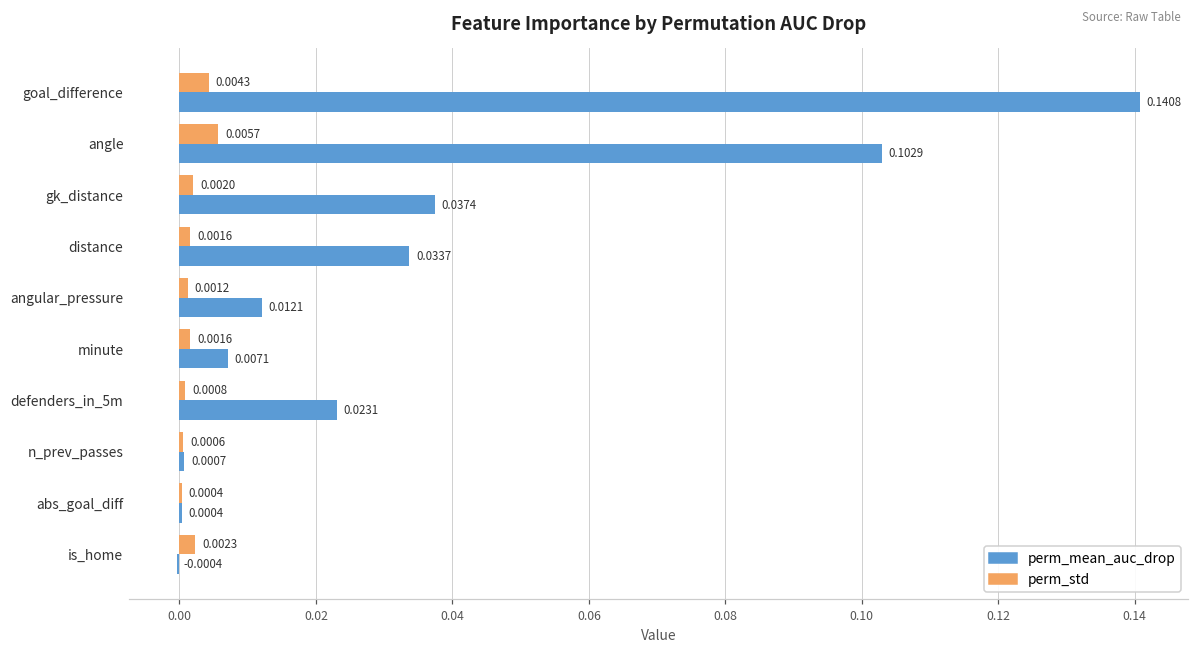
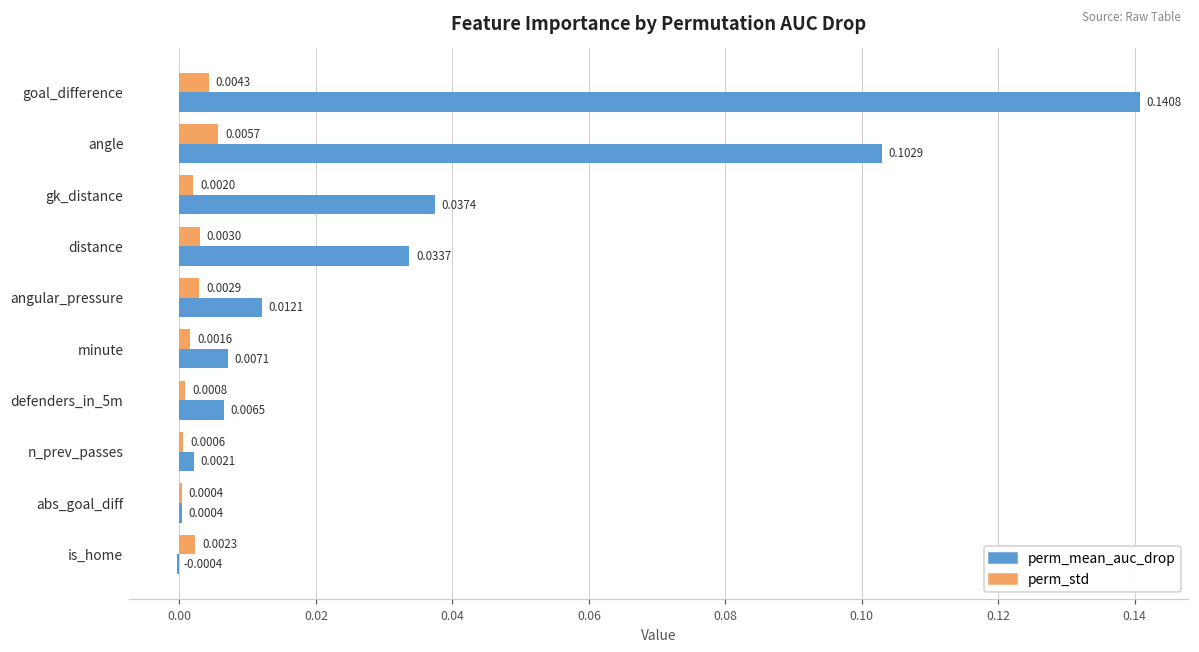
perm_std, distance: 0.0016 -> 0.0030
perm_std, angular_pressure: 0.0012 -> 0.0029
perm_mean_auc_drop, defenders_in_5m: 0.0231 -> 0.0065
perm_mean_auc_drop, n_prev_passes: 0.0007 -> 0.0021
